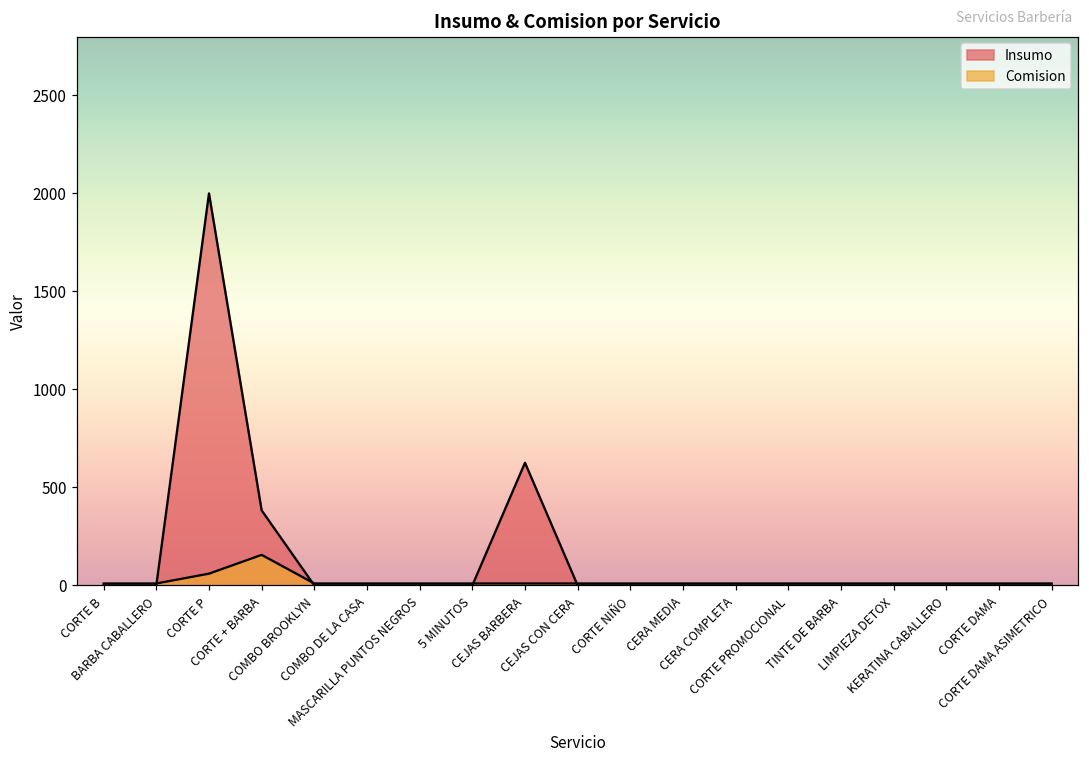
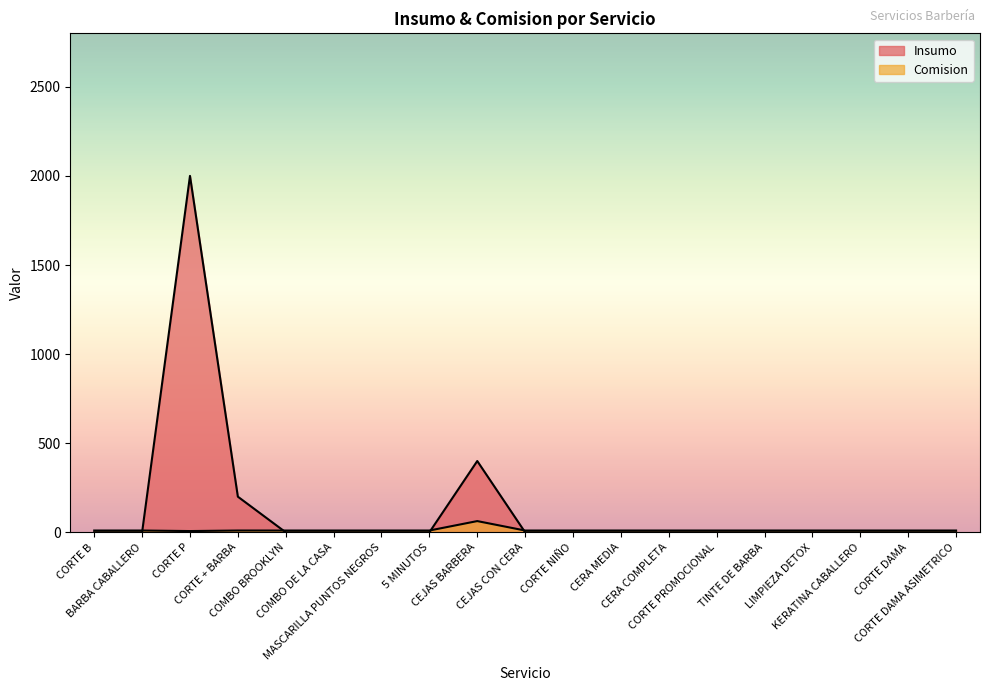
Comision, CORTE P: 60 -> 10
Insumo, CORTE + BARBA: 380 -> 200
Comision, CORTE + BARBA: 160 -> 10
Insumo, CEJAS BARBERA: 630 -> 400
Comision, CEJAS BARBERA: 10 -> 60
